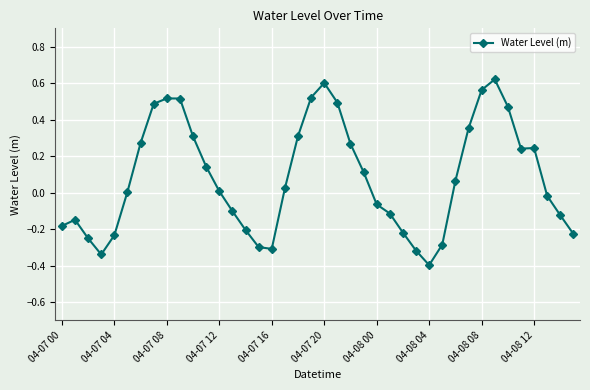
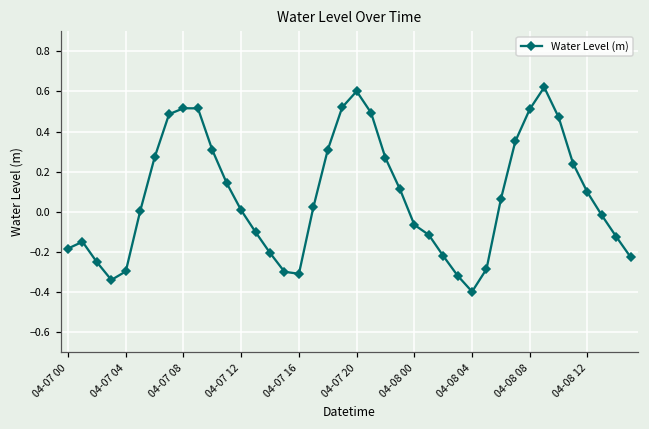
04-07 04: -0.23 -> -0.30
04-08 08: 0.56 -> 0.51
04-08 12: 0.24 -> 0.10
